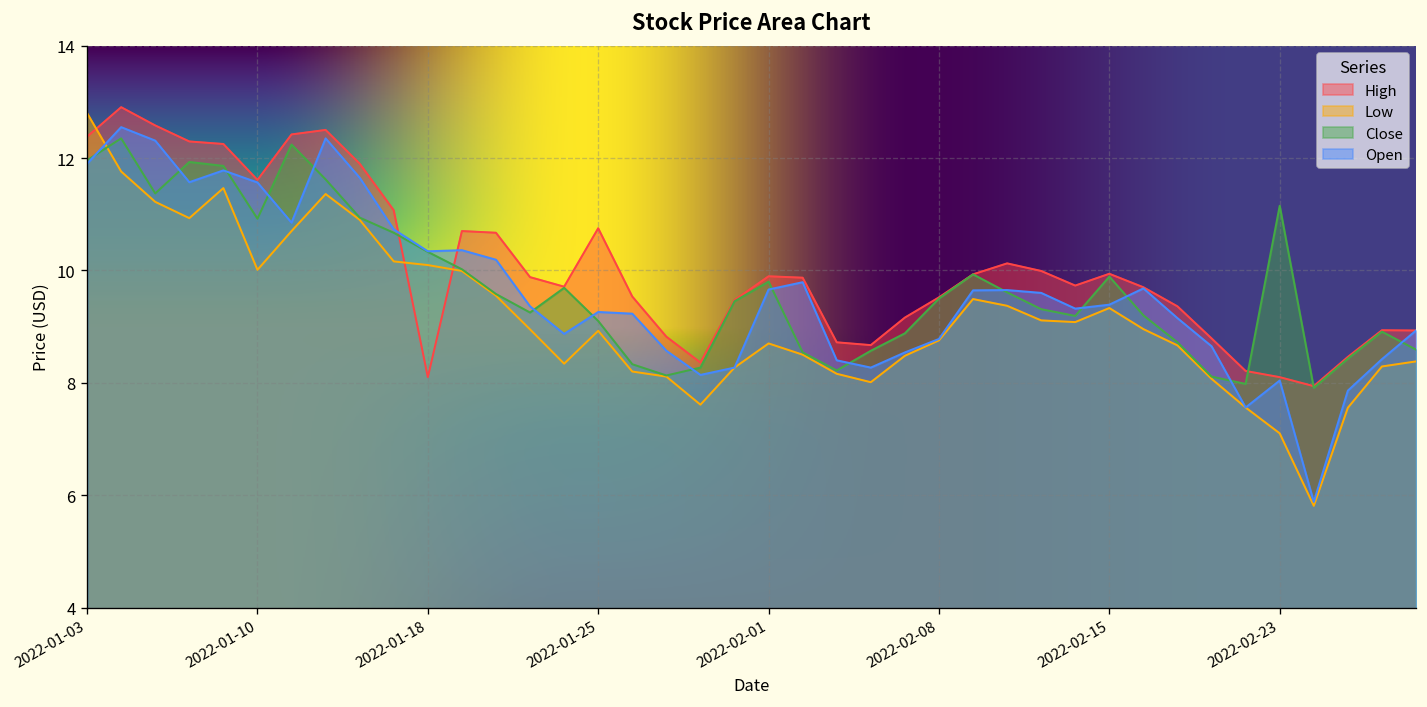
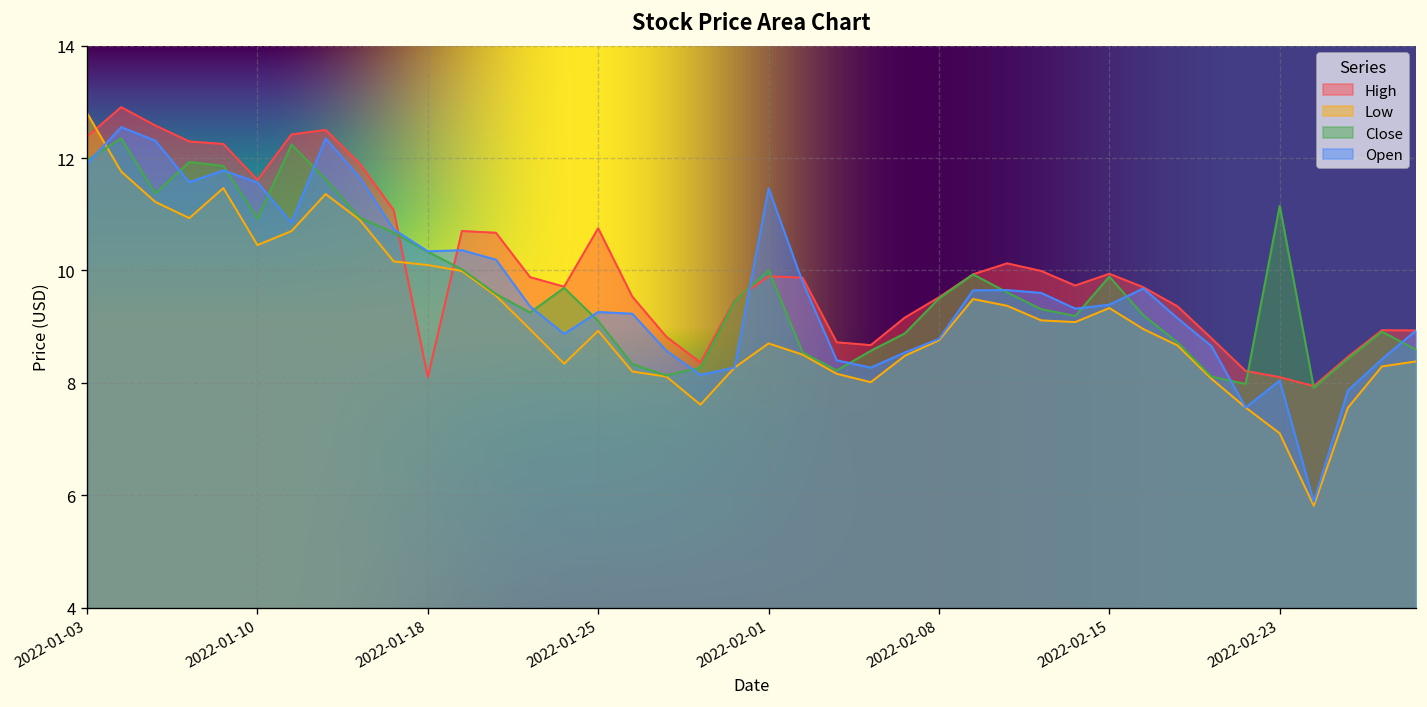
Low, 2022-01-10: 10.0 -> 10.5
Close, 2022-02-01: 9.8 -> 10.0
Open, 2022-02-01: 9.7 -> 11.5
